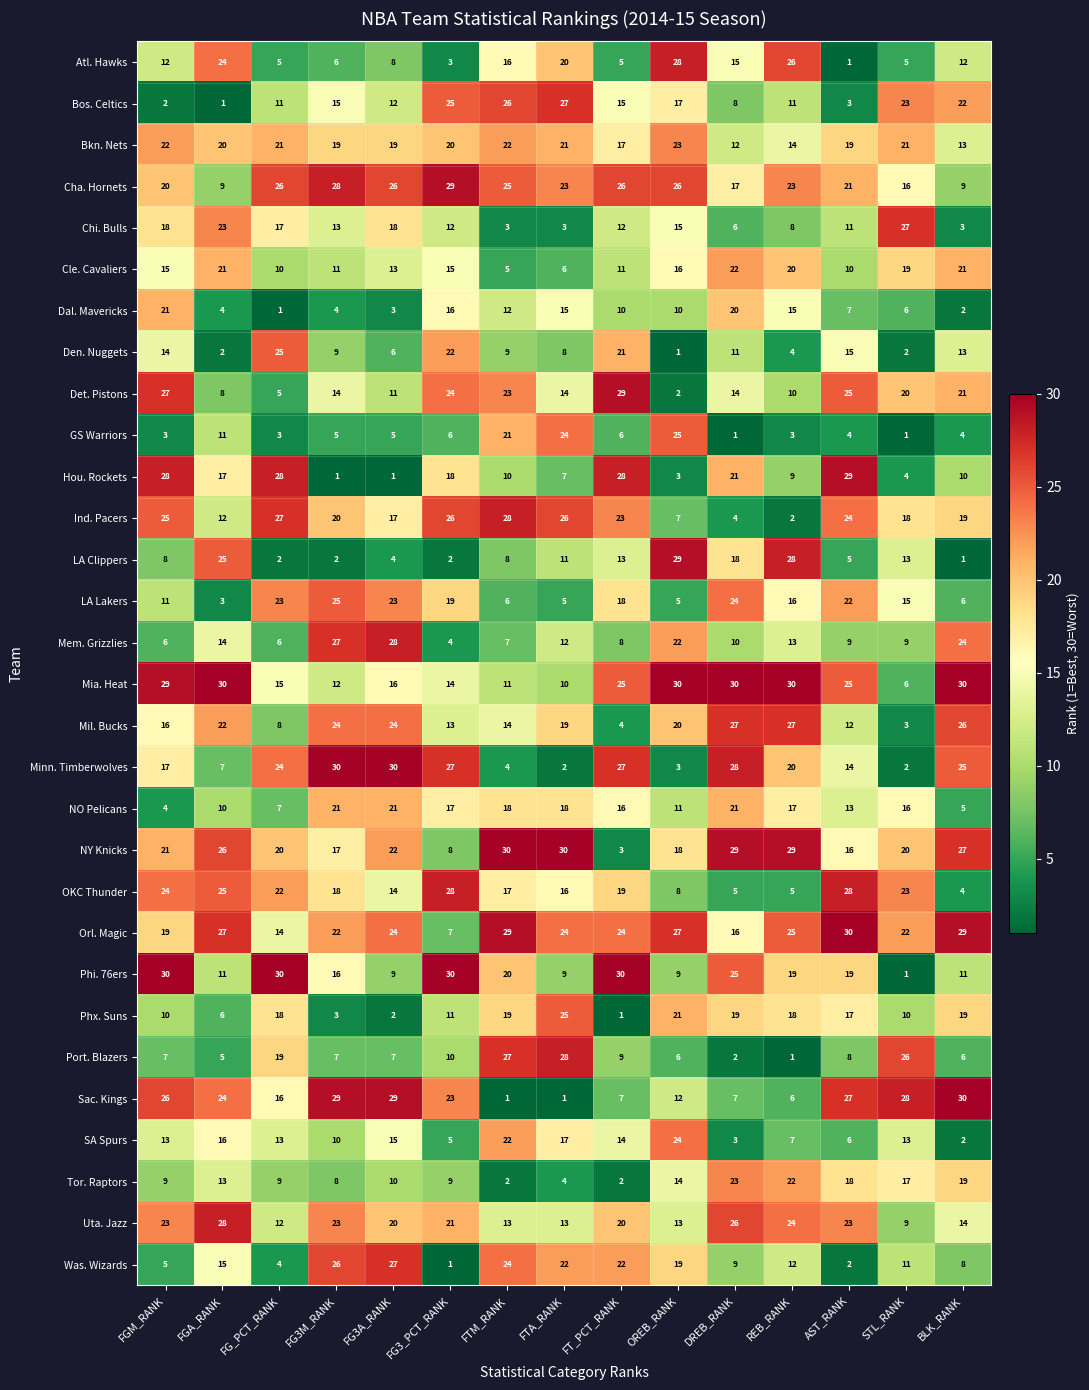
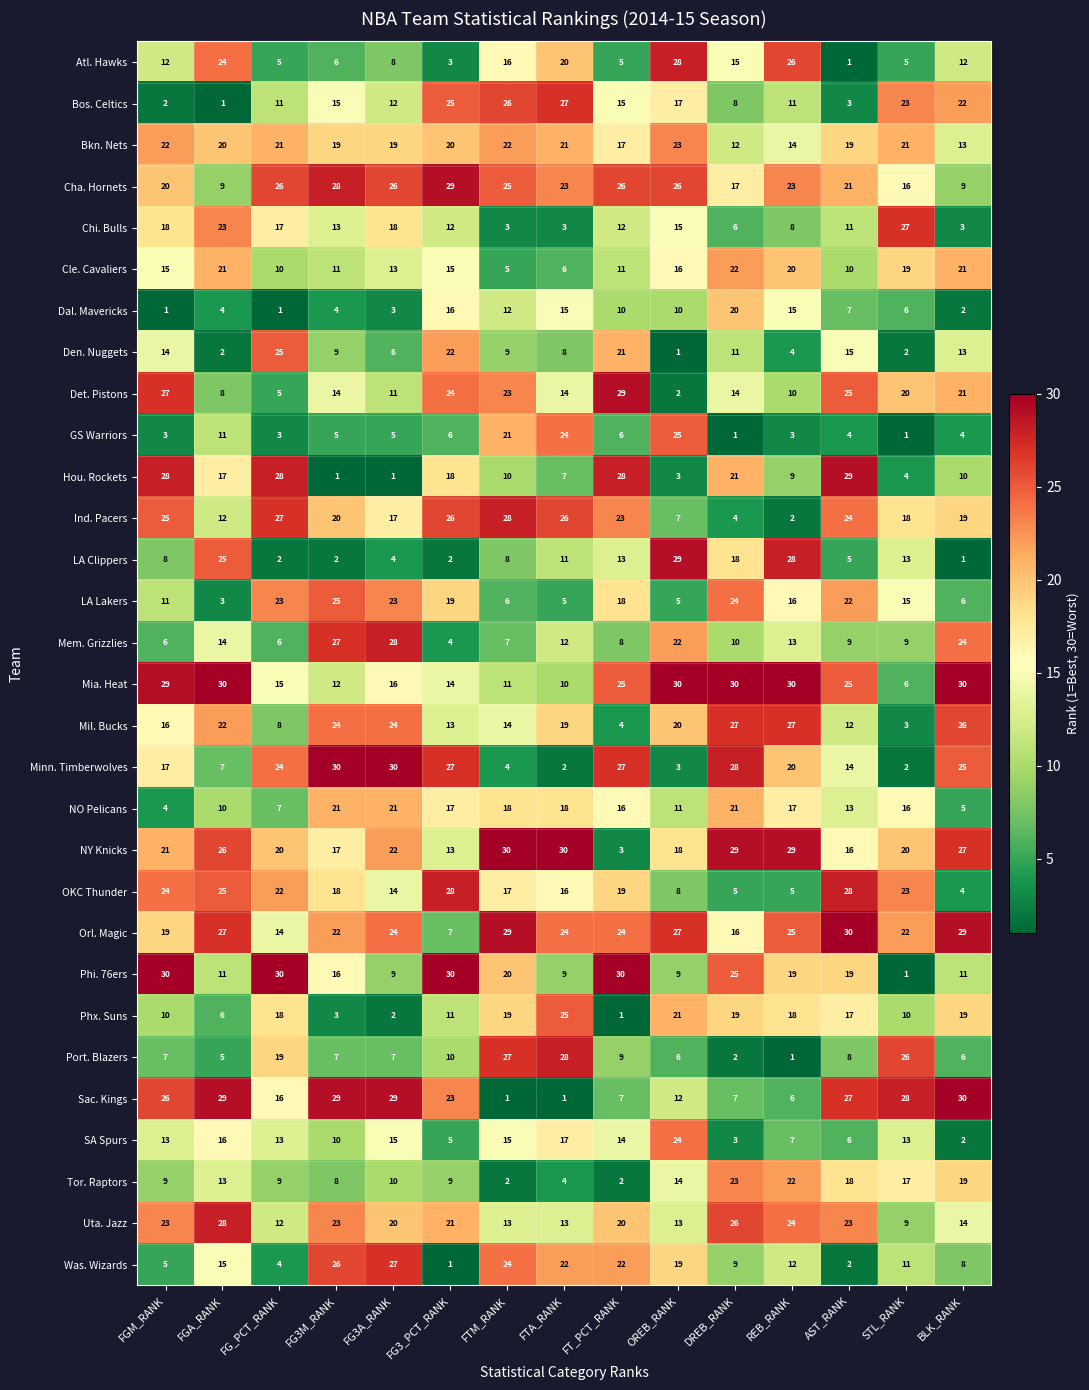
Dal. Mavericks, FGM_RANK: 21 -> 1
NY Knicks, FG3_PCT_RANK: 8 -> 13
Sac. Kings, FGA_RANK: 24 -> 29
SA Spurs, FTM_RANK: 22 -> 15
